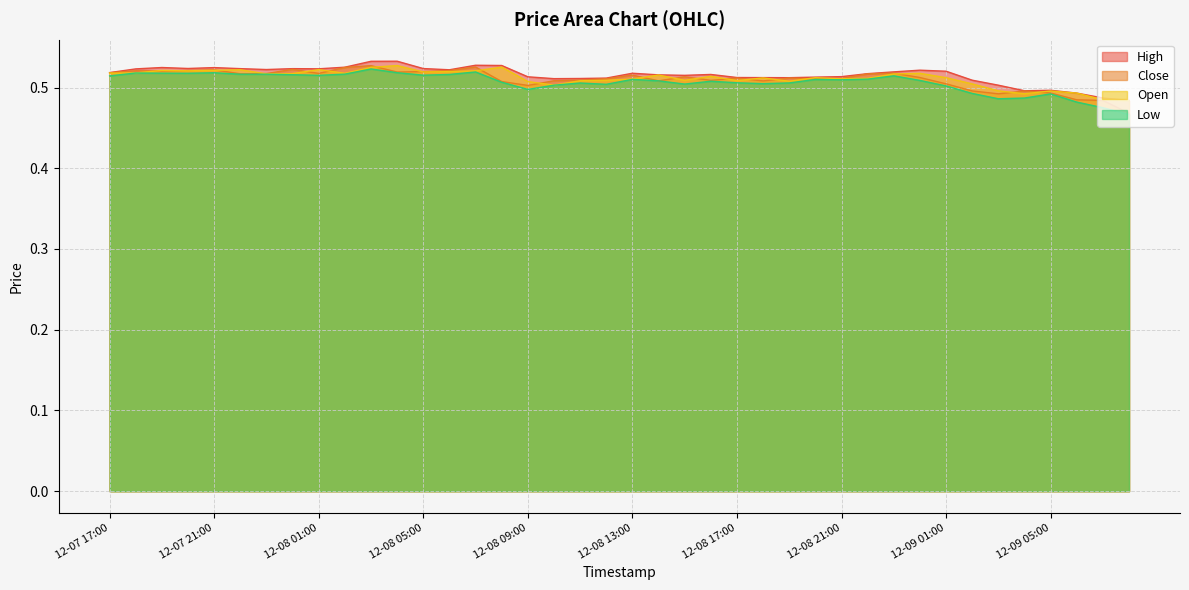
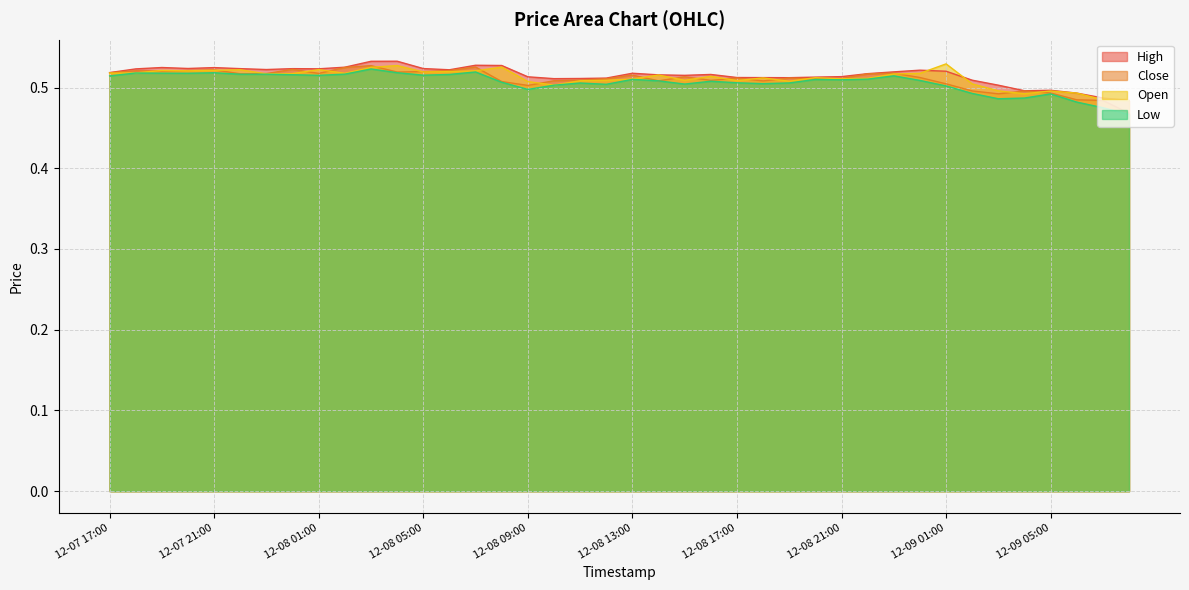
Open, 12-09 01:00: 0.51 -> 0.53
